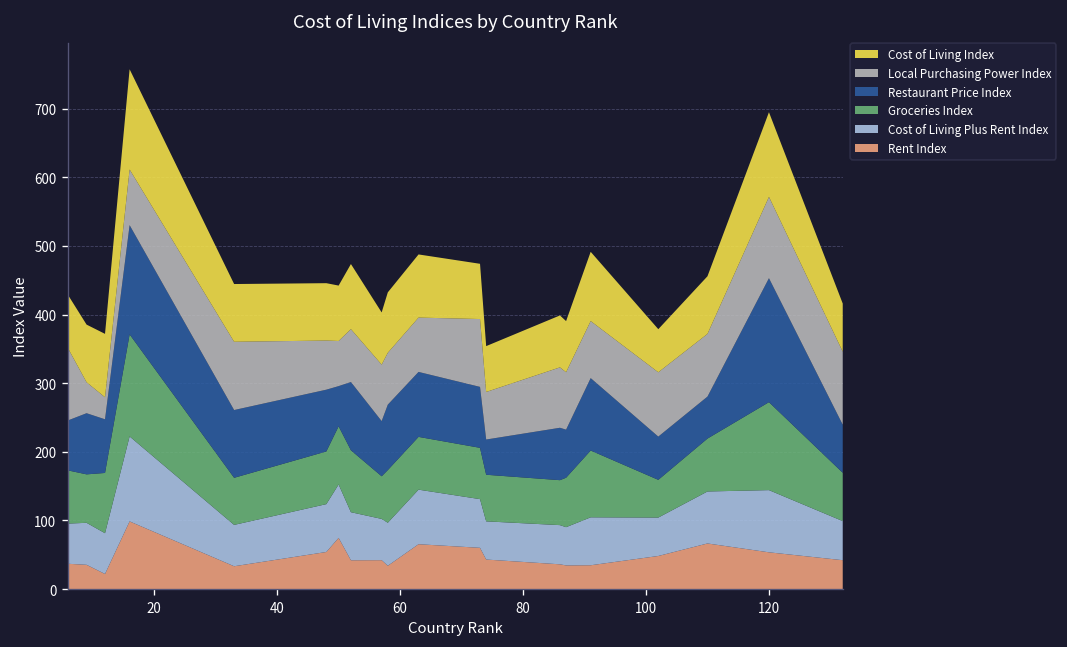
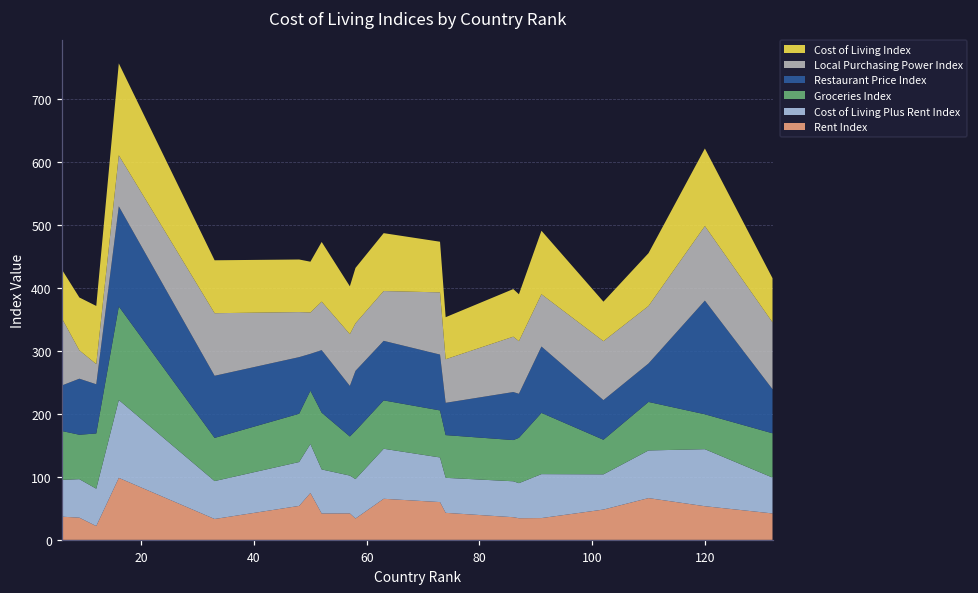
Groceries Index, 120: 130 -> 60
